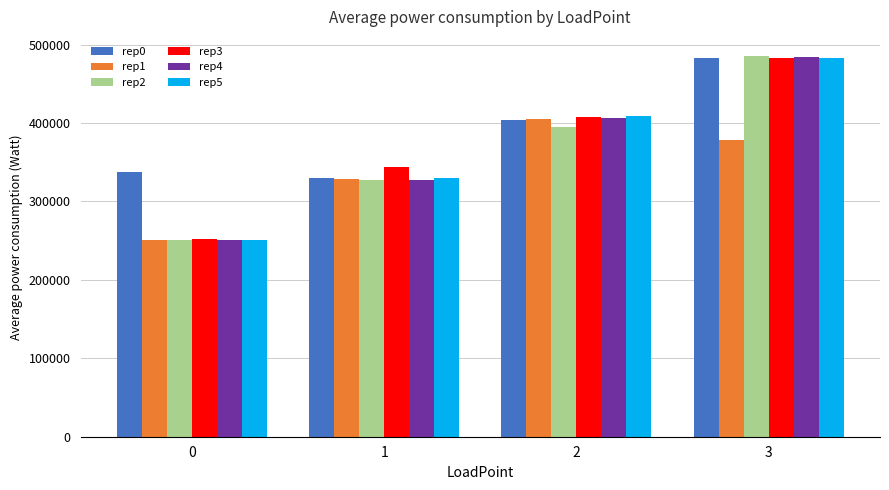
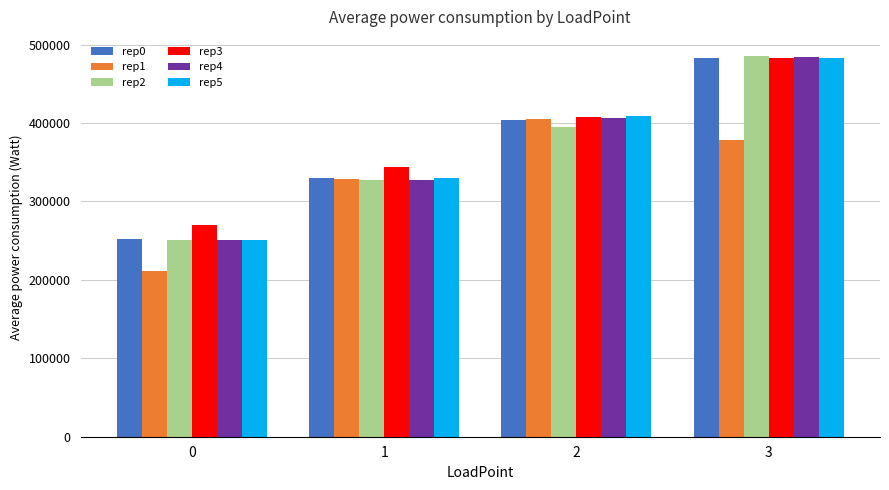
rep0, 0: 340000 -> 250000
rep1, 0: 250000 -> 210000
rep3, 0: 250000 -> 270000
